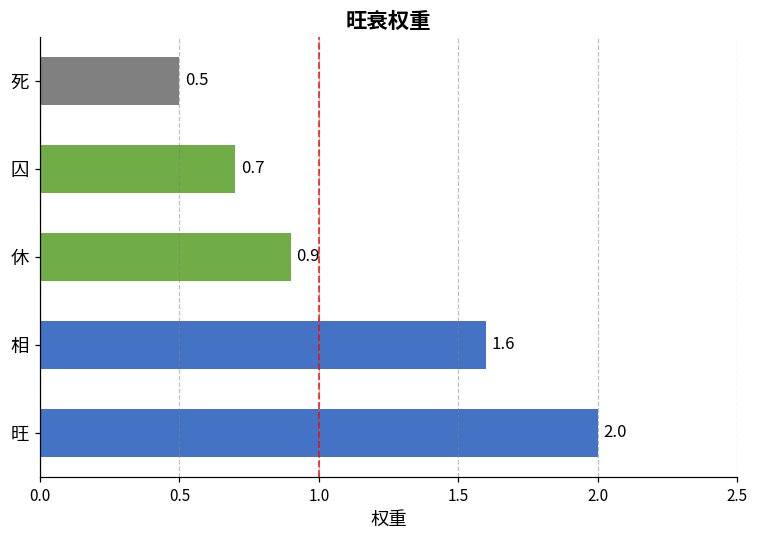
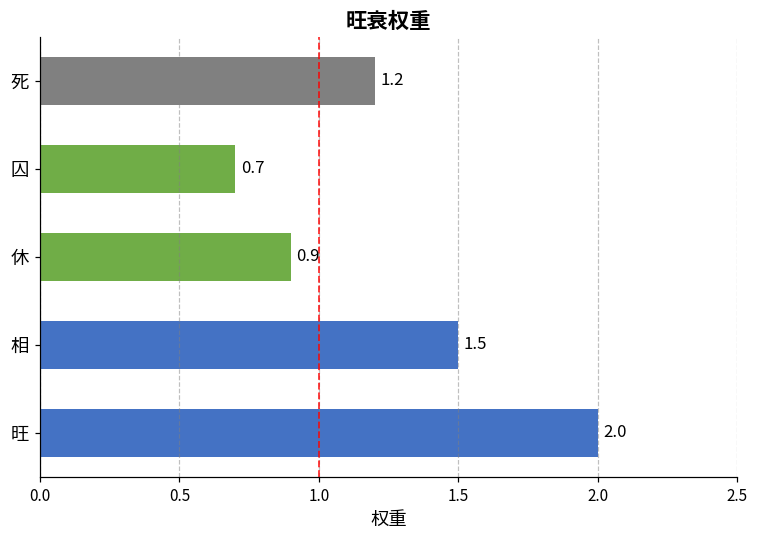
死: 0.5 -> 1.2
相: 1.6 -> 1.5
